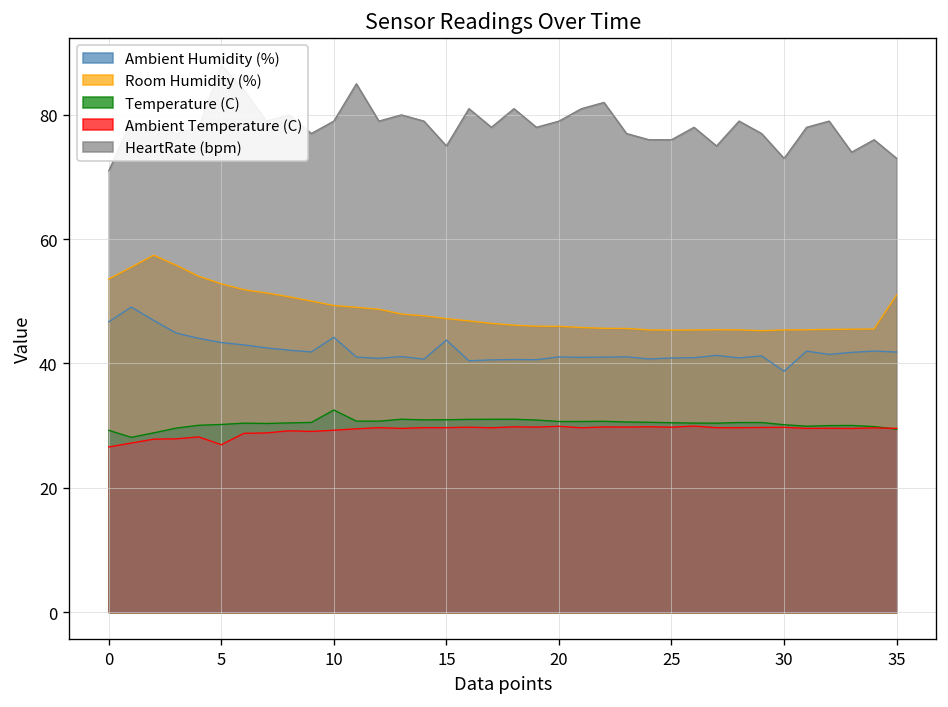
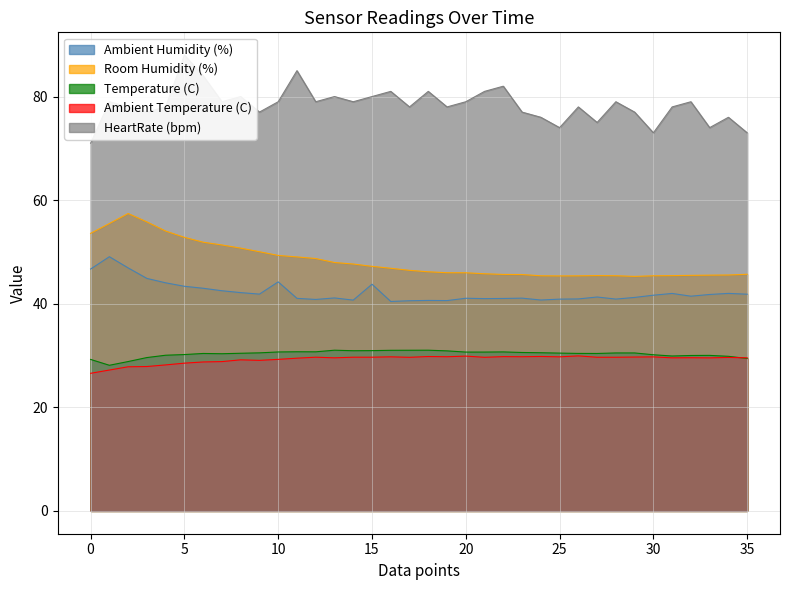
Ambient Temperature (C), 5: 27 -> 29
Temperature (C), 10: 33 -> 31
HeartRate (bpm), 15: 75 -> 80
HeartRate (bpm), 25: 76 -> 74
Ambient Humidity (%), 30: 39 -> 42
Room Humidity (%), 35: 51 -> 46
